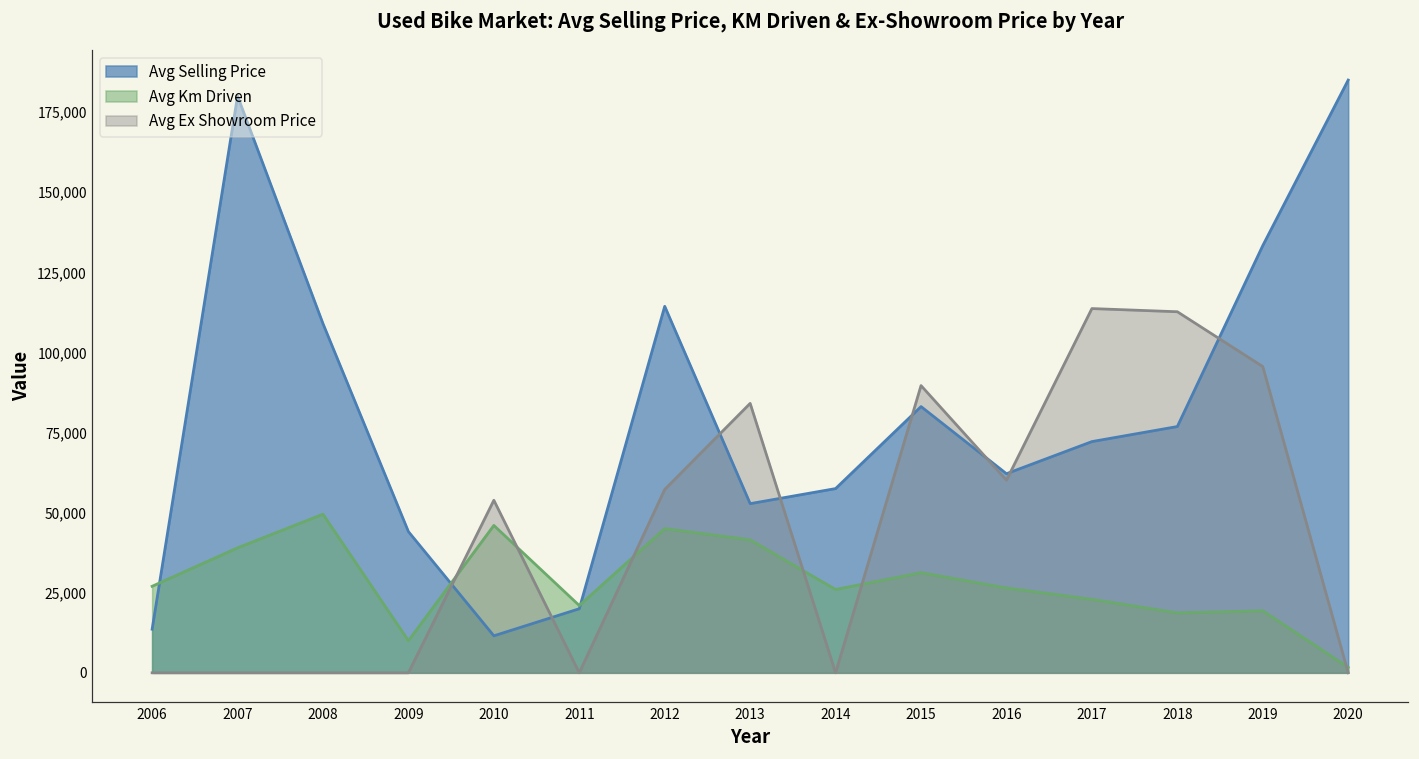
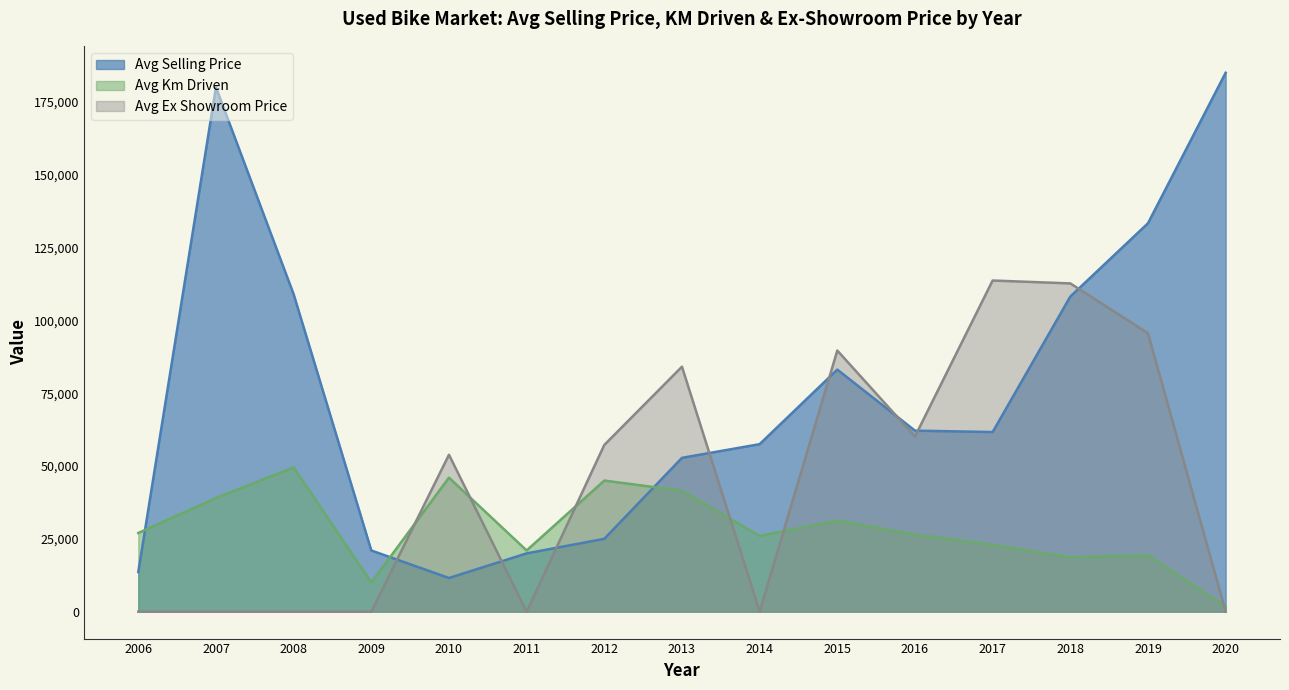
Avg Selling Price, 2009: 44,000 -> 21,000
Avg Selling Price, 2012: 114,000 -> 25,000
Avg Selling Price, 2017: 72,000 -> 62,000
Avg Selling Price, 2018: 77,000 -> 108,000
